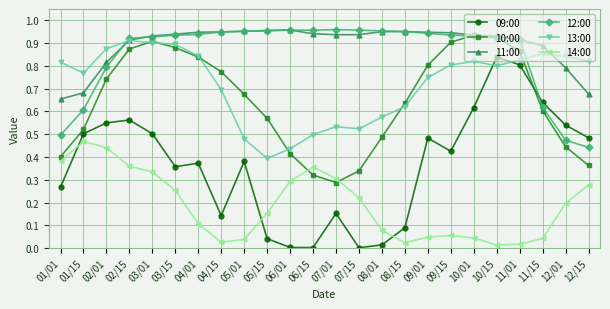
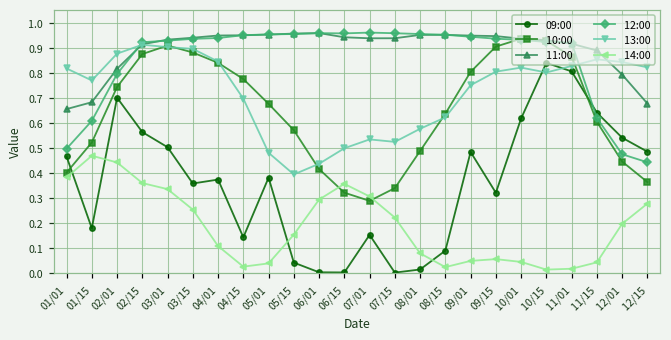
09:00, 01/01: 0.27 -> 0.47
09:00, 01/15: 0.50 -> 0.18
09:00, 02/01: 0.55 -> 0.70
09:00, 09/15: 0.43 -> 0.32
